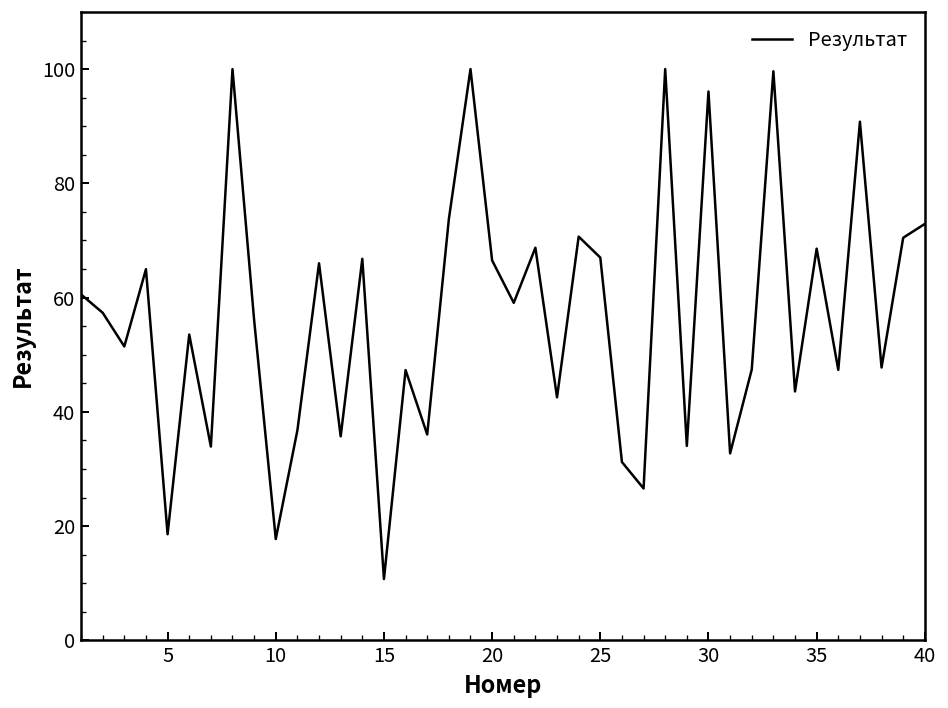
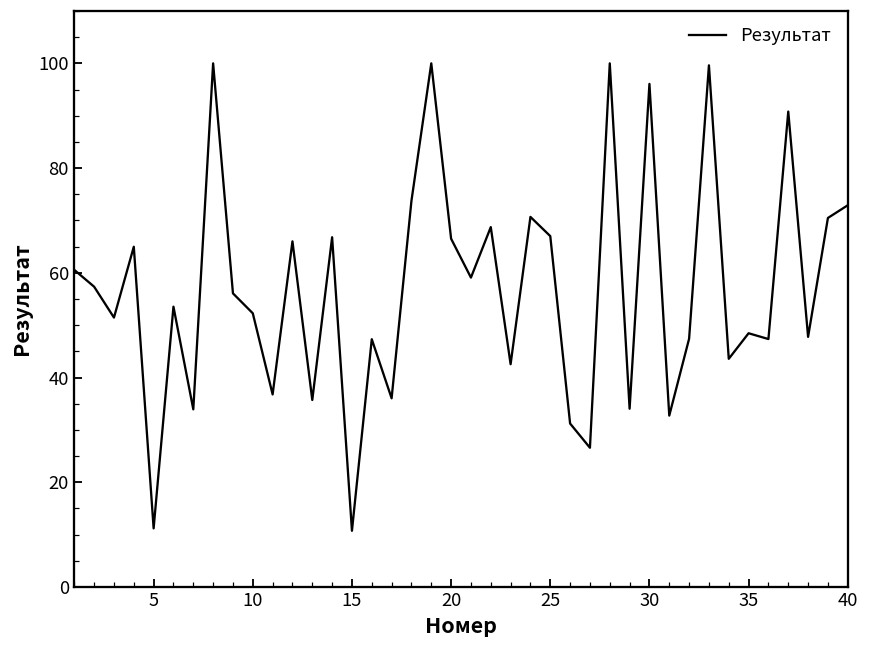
5: 19 -> 11
10: 18 -> 52
35: 69 -> 48
